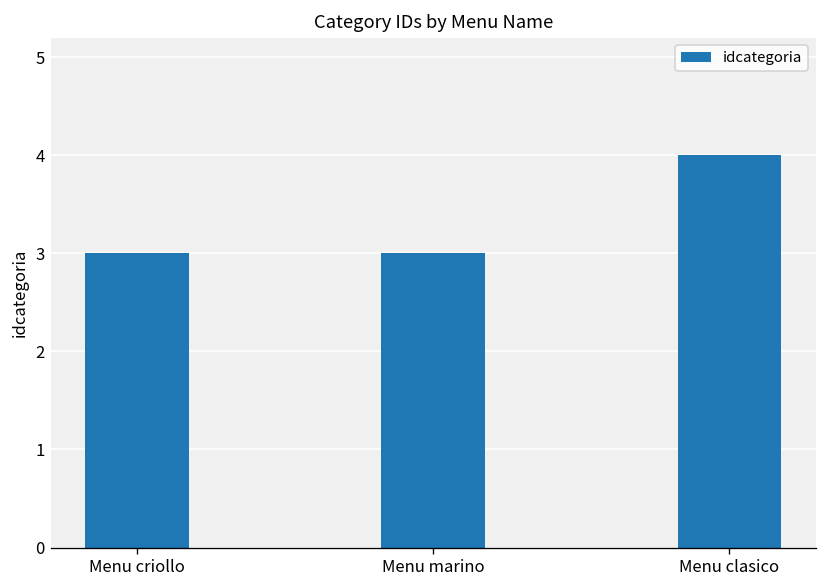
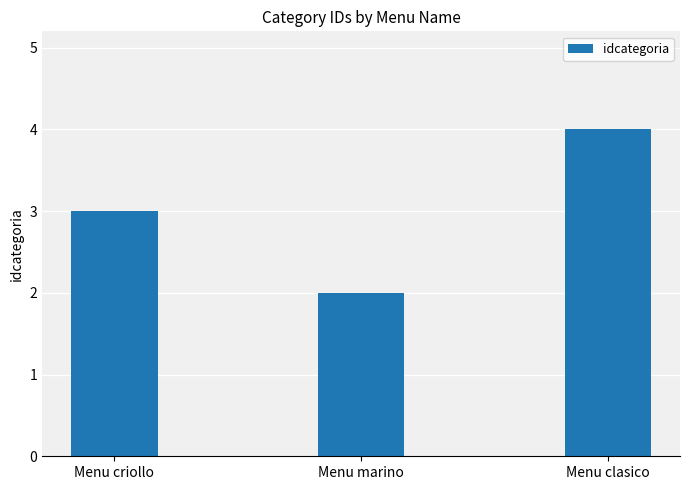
Menu marino: 3 -> 2
